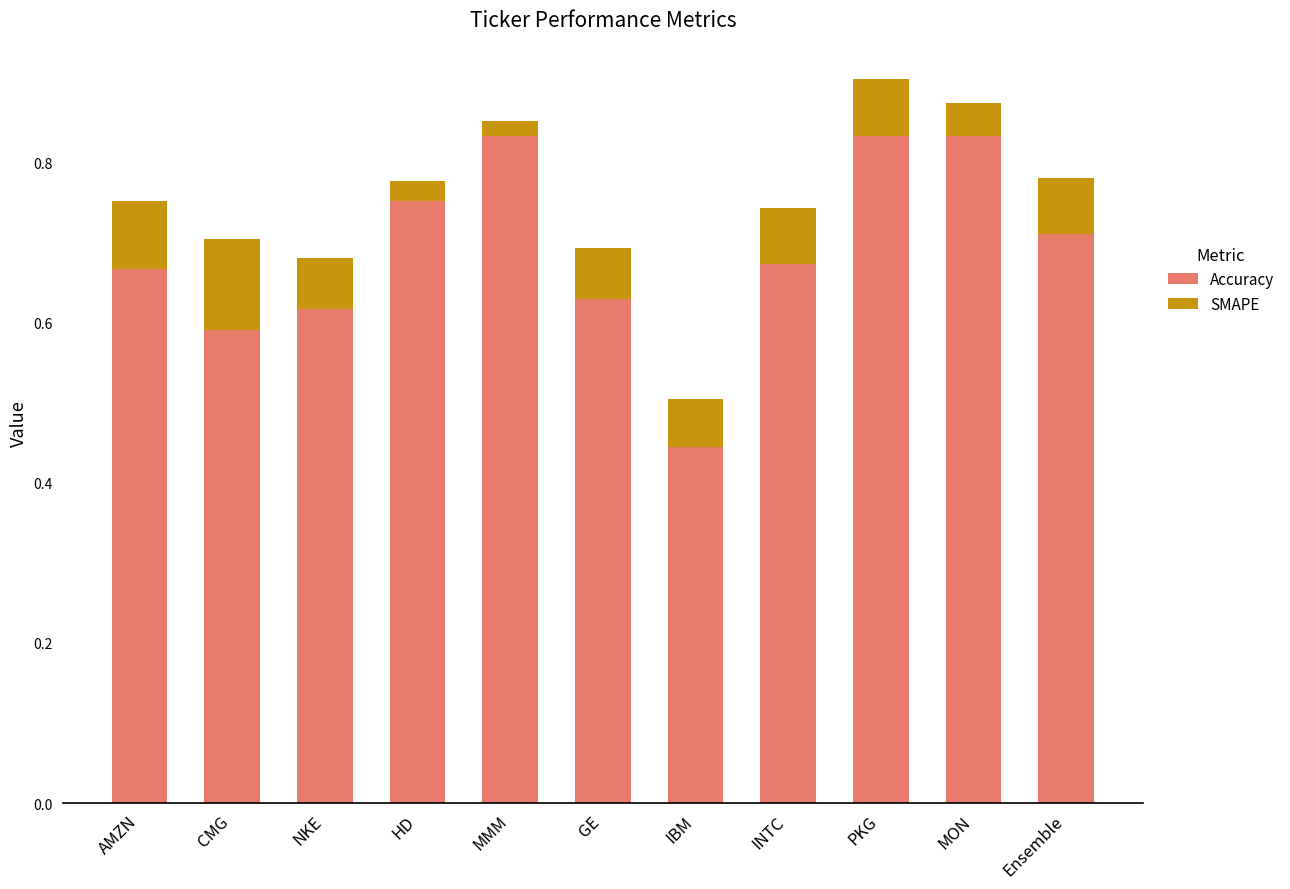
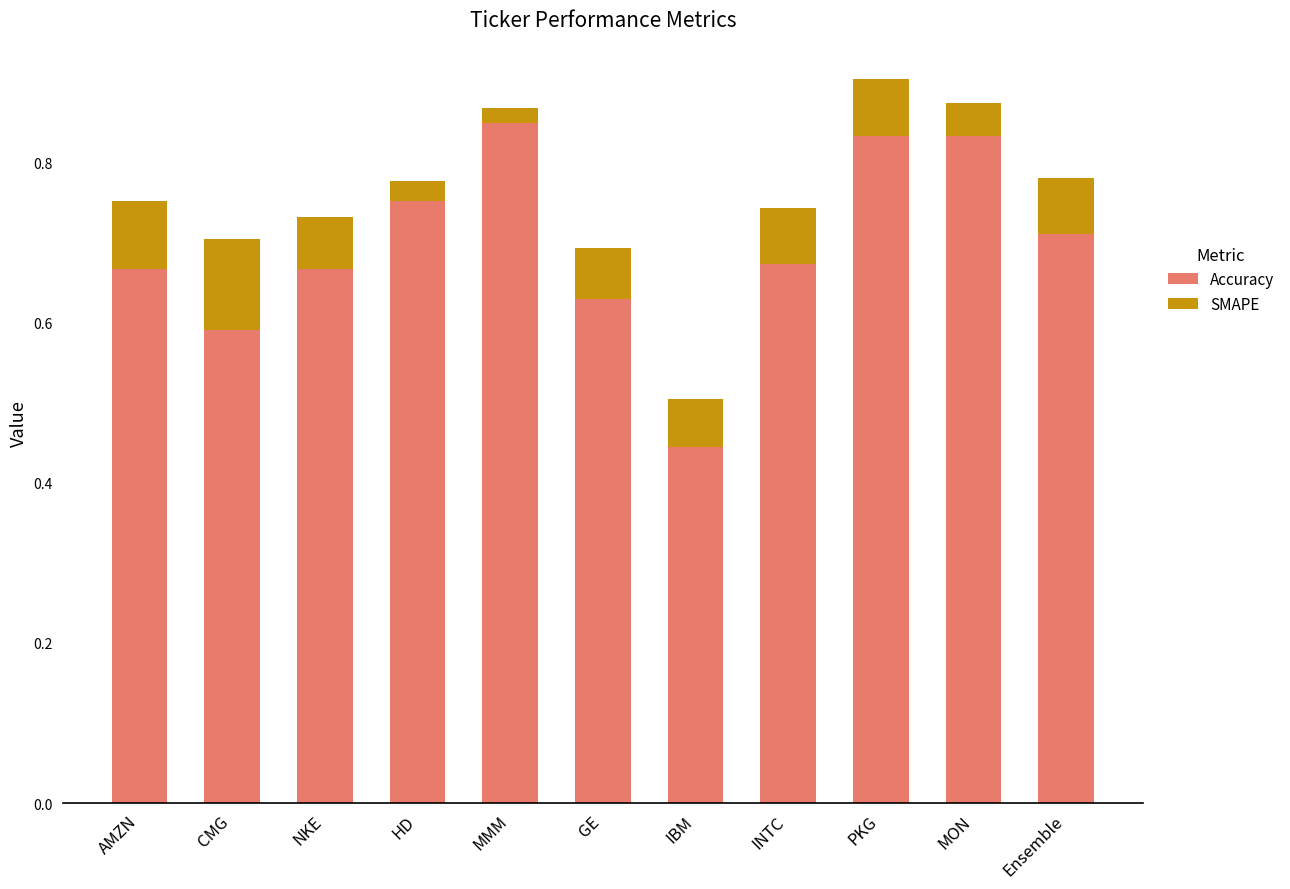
Accuracy, NKE: 0.62 -> 0.67
Accuracy, MMM: 0.83 -> 0.85
